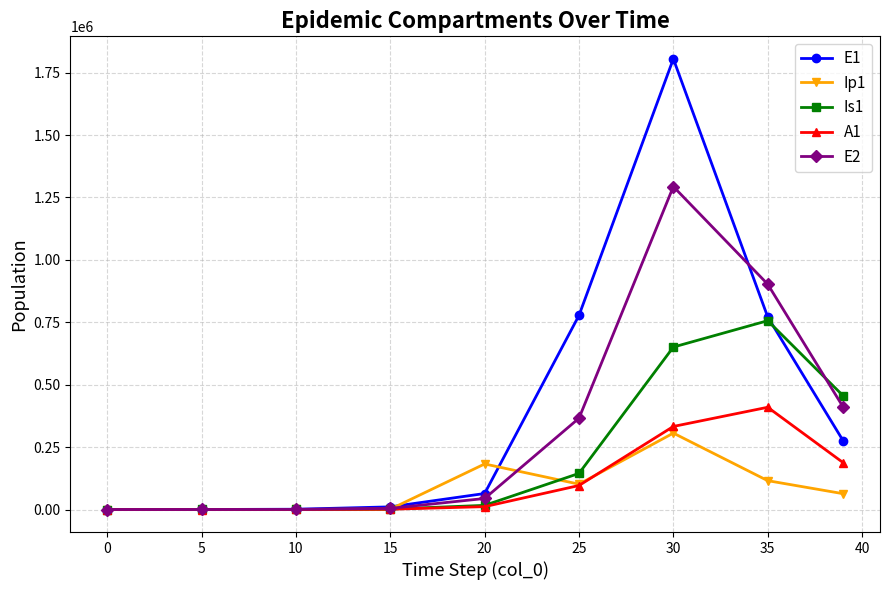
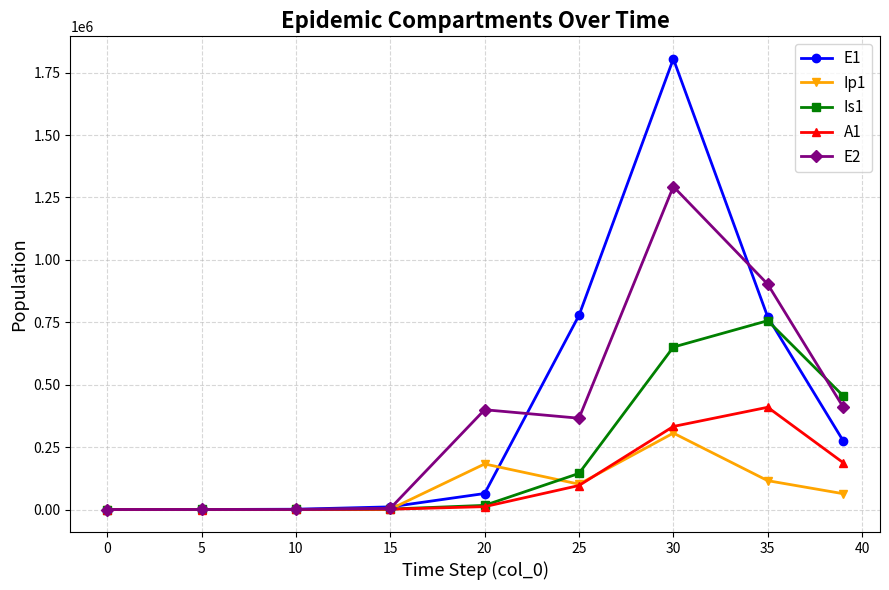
E2, 20: 40000 -> 400000
